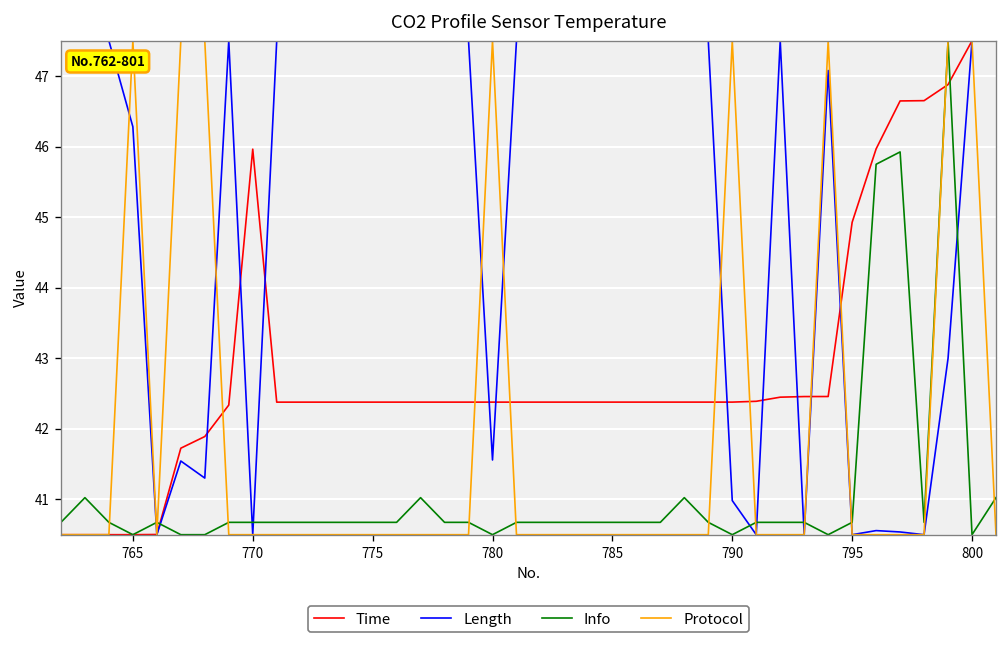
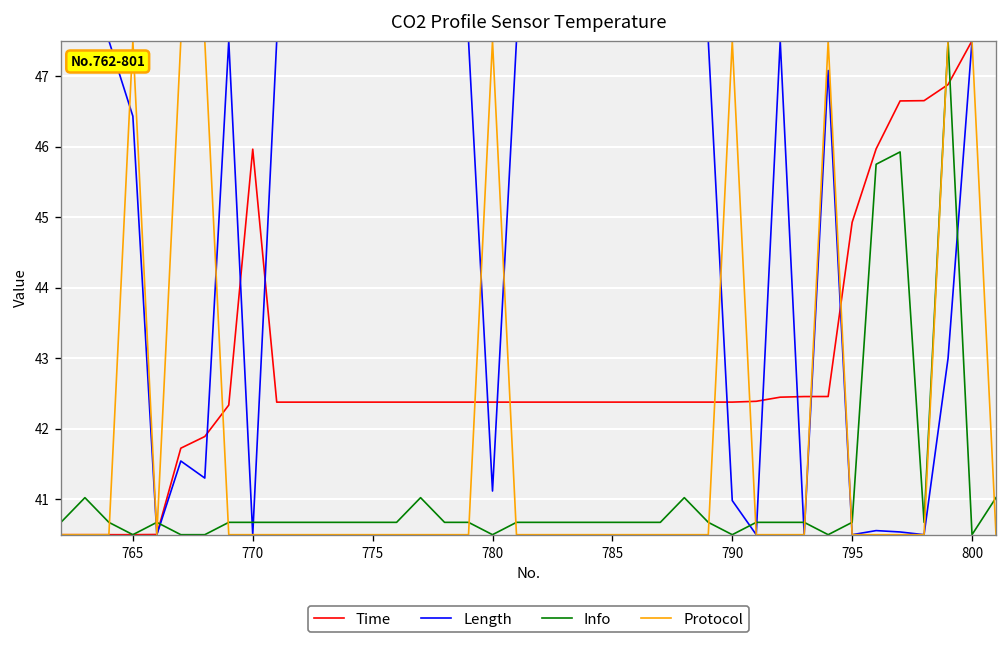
Length, 765: 46.3 -> 46.4
Length, 780: 41.6 -> 41.1
